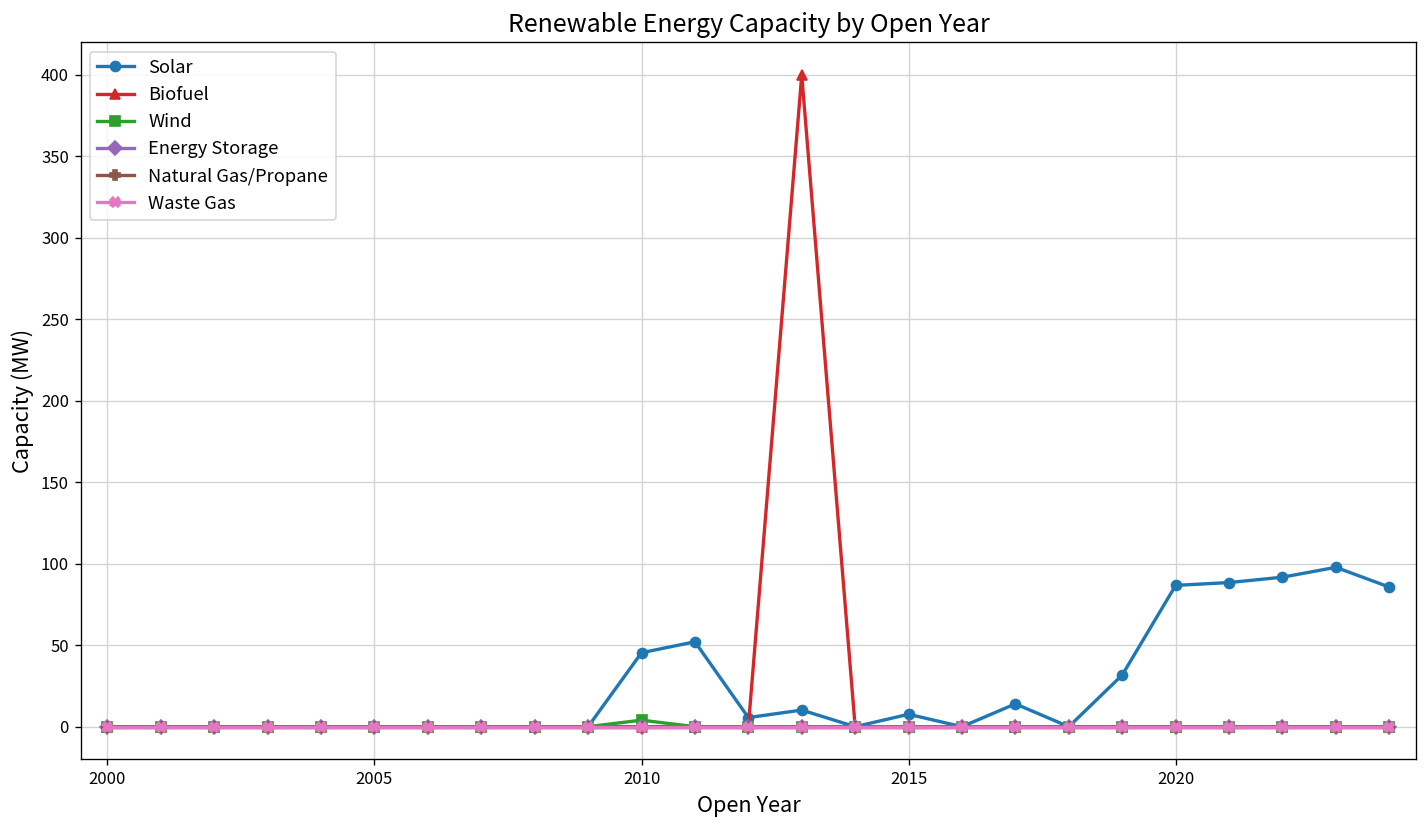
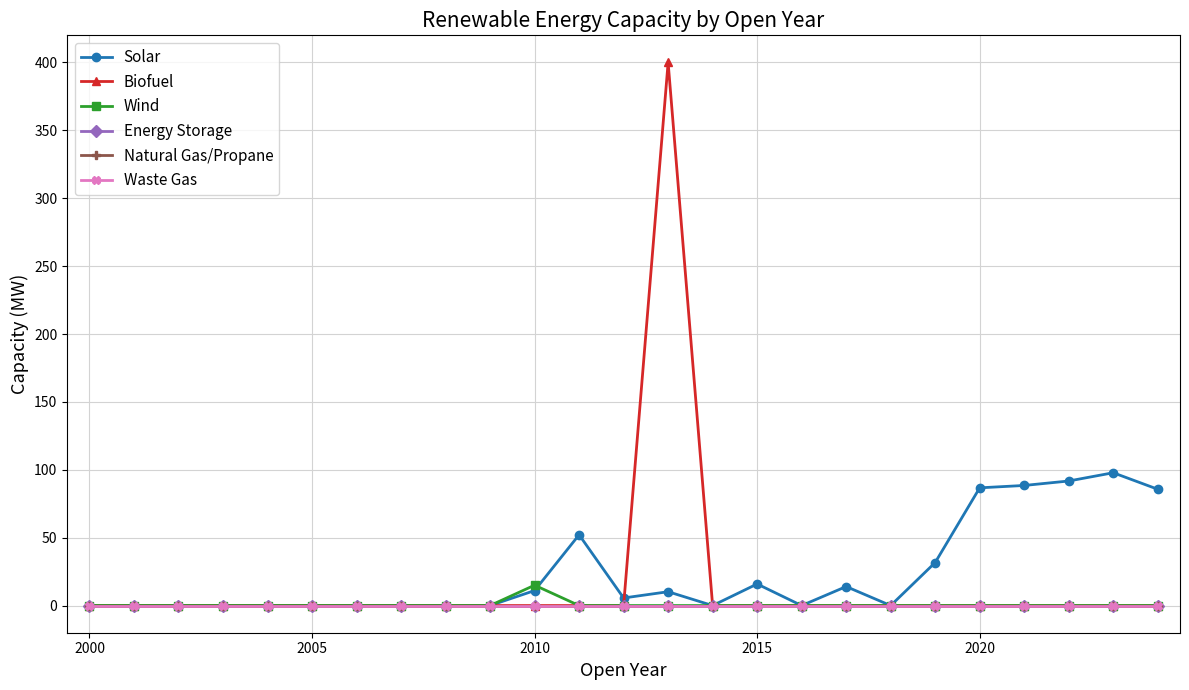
Solar, 2010: 45 -> 11
Wind, 2010: 4 -> 15
Solar, 2015: 8 -> 16
